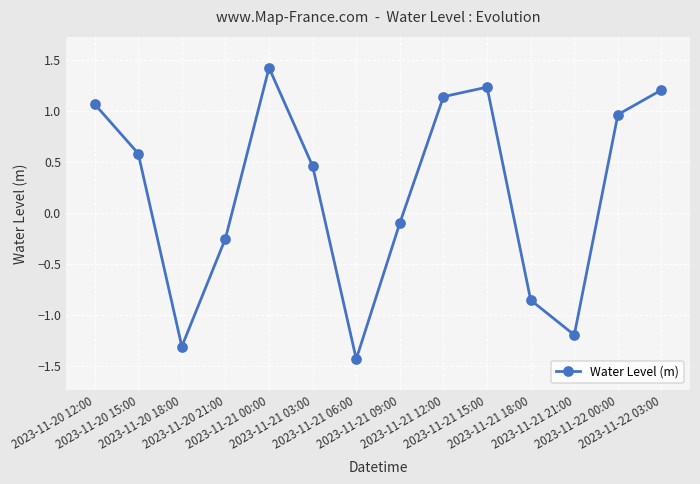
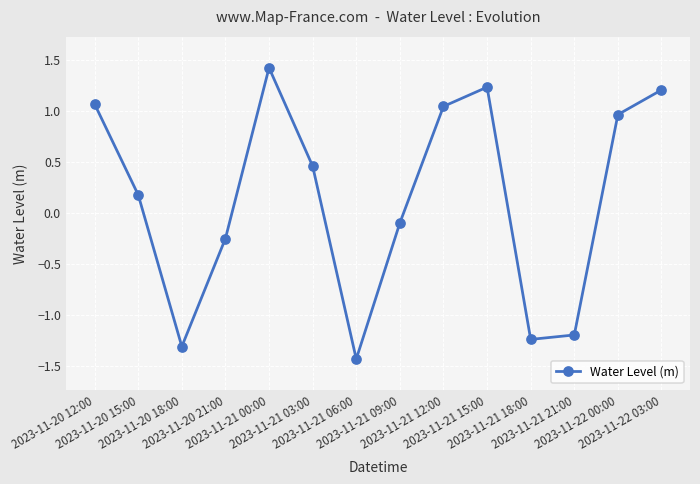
2023-11-20 15:00: 0.6 -> 0.2
2023-11-21 12:00: 1.1 -> 1.0
2023-11-21 18:00: -0.9 -> -1.2
